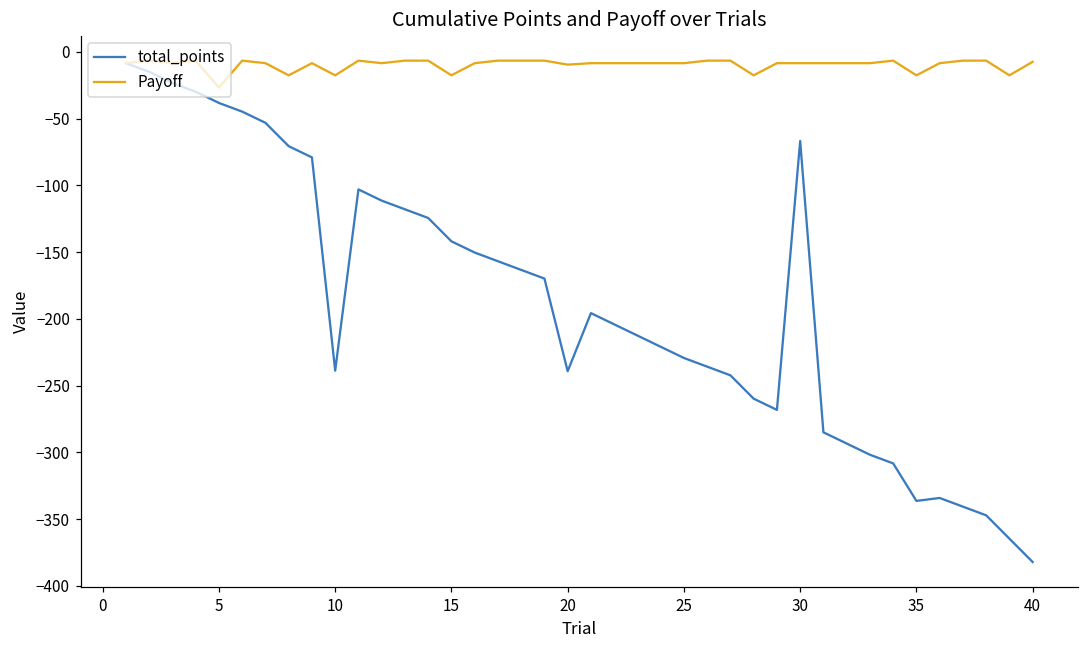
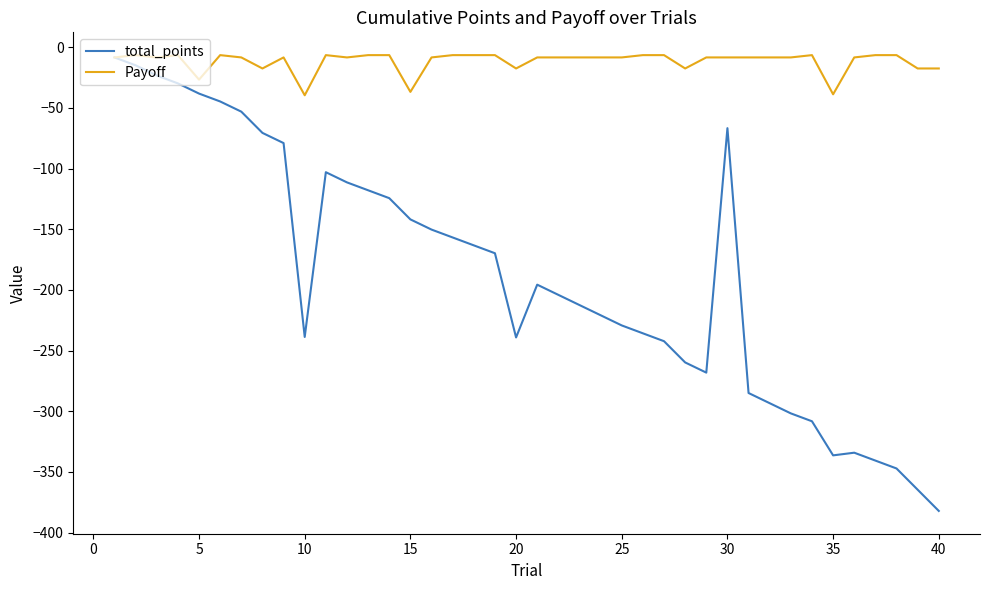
Payoff, 10: -18 -> -40
Payoff, 15: -18 -> -37
Payoff, 20: -10 -> -18
Payoff, 35: -18 -> -39
Payoff, 40: -7 -> -18
